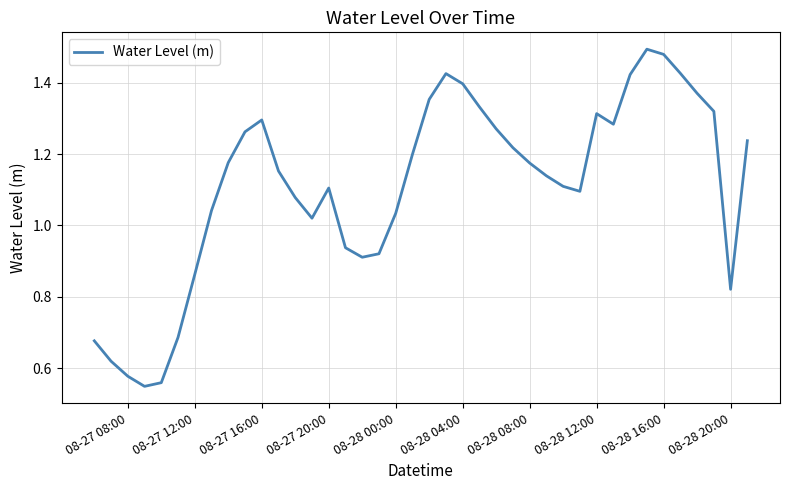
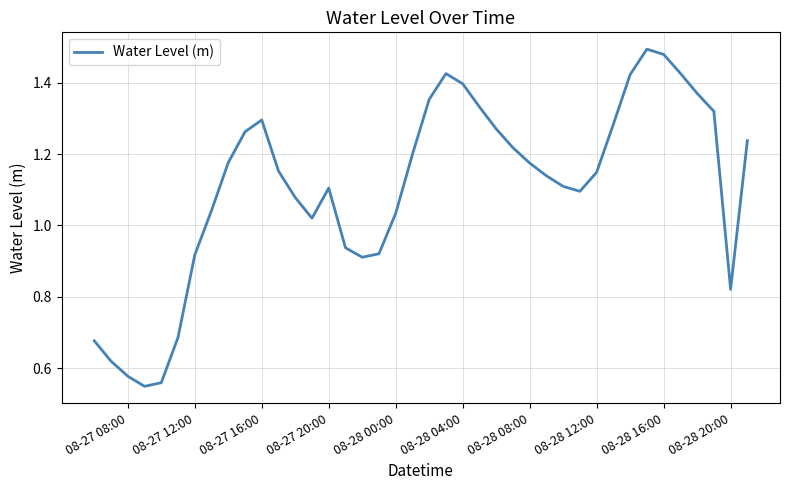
08-27 12:00: 0.86 -> 0.92
08-28 12:00: 1.31 -> 1.15
